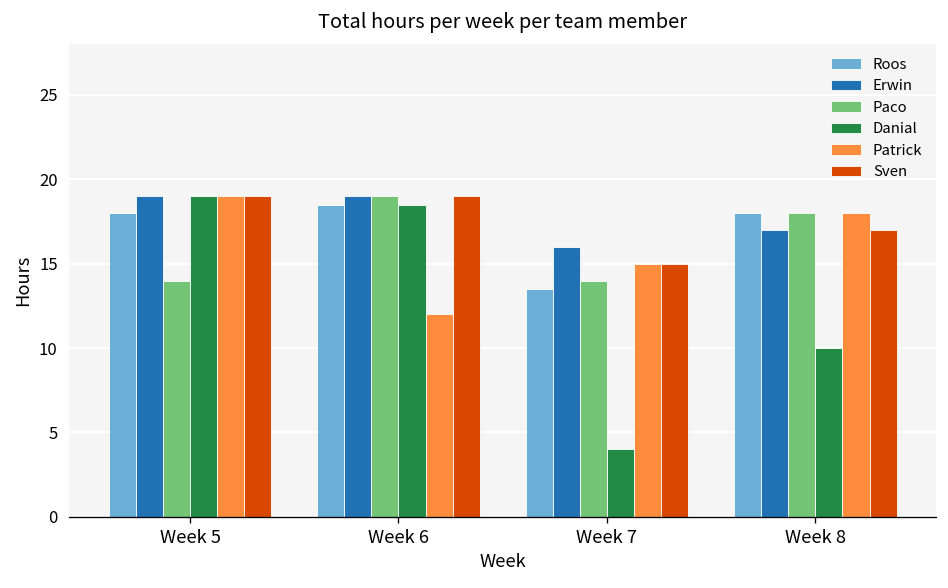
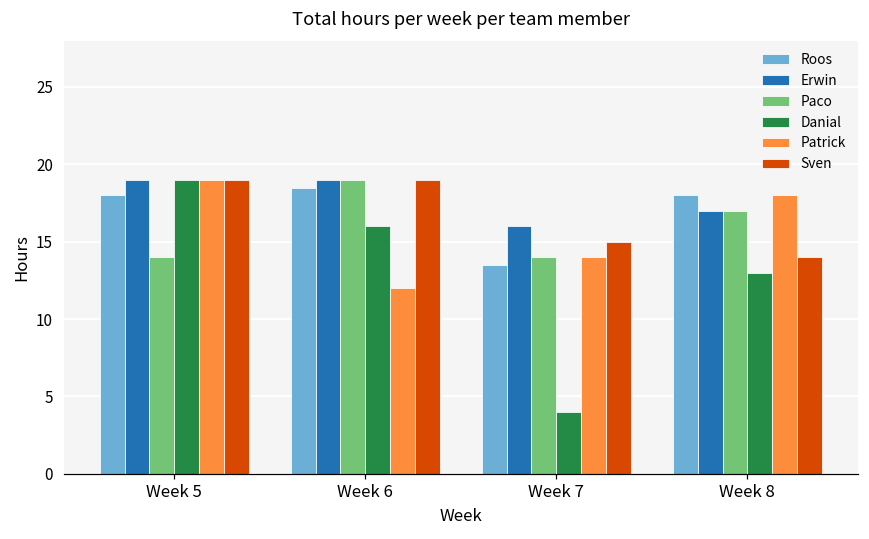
Danial, Week 6: 18.5 -> 16.0
Patrick, Week 7: 15 -> 14
Paco, Week 8: 18 -> 17
Danial, Week 8: 10 -> 13
Sven, Week 8: 17 -> 14
